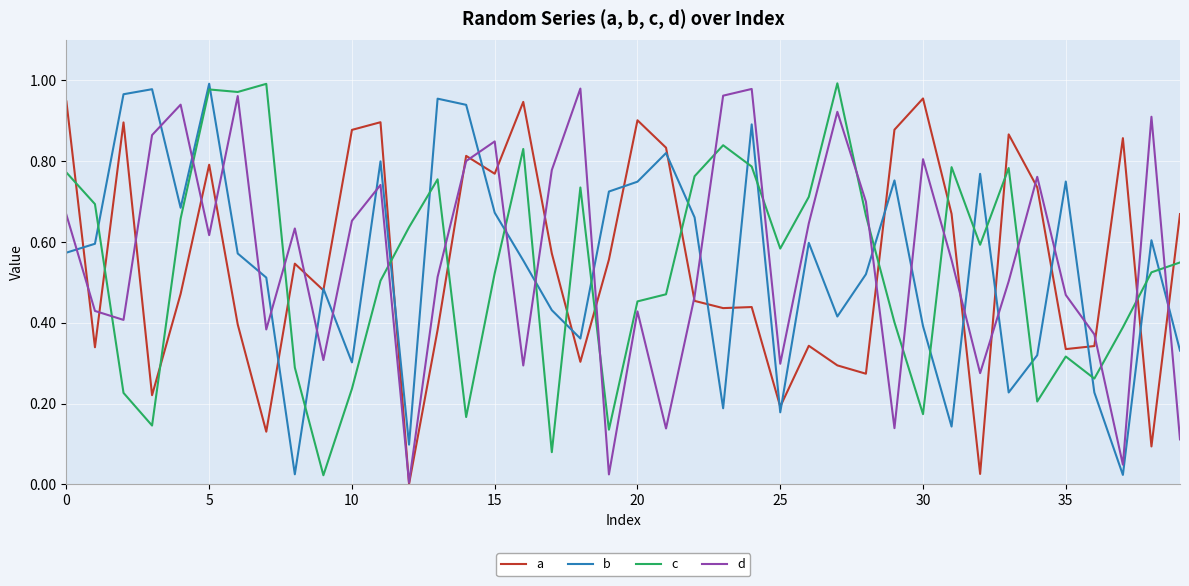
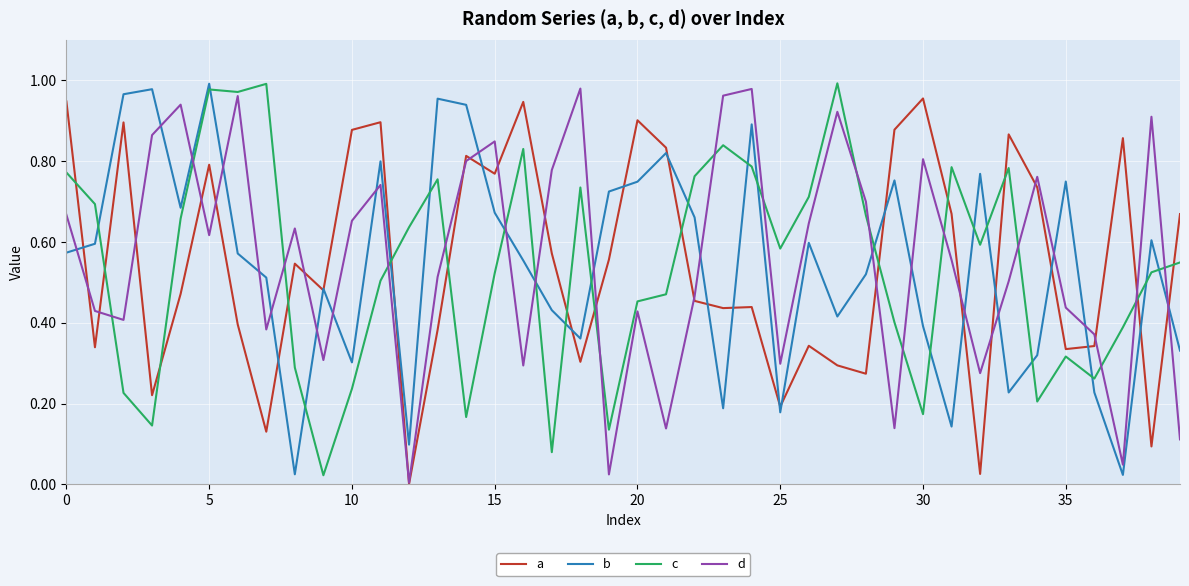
d, 35: 0.47 -> 0.44
